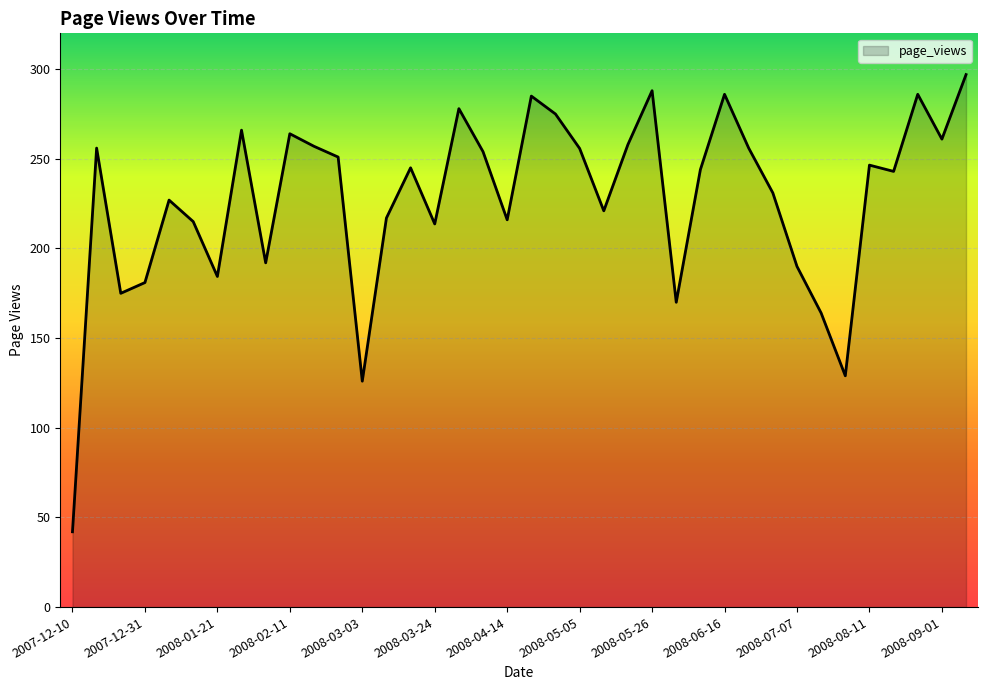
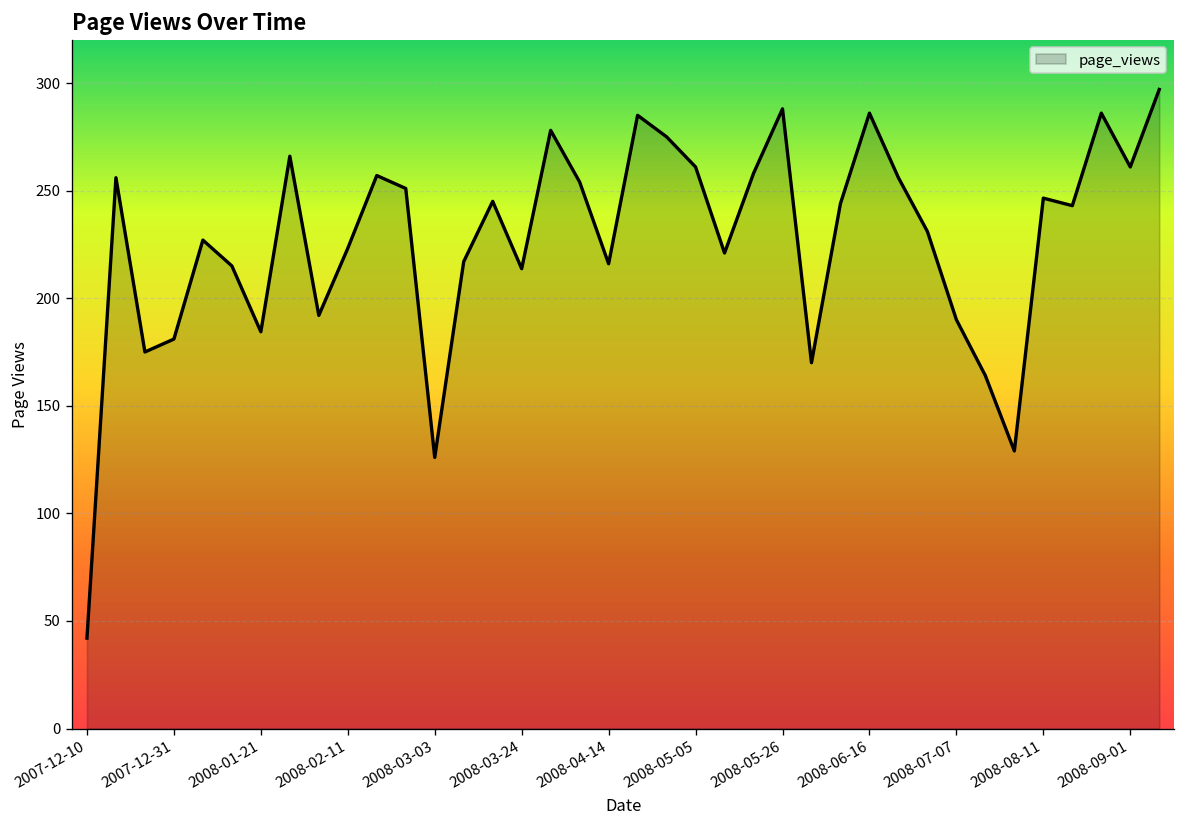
2008-02-11: 264 -> 223
2008-05-05: 256 -> 261
